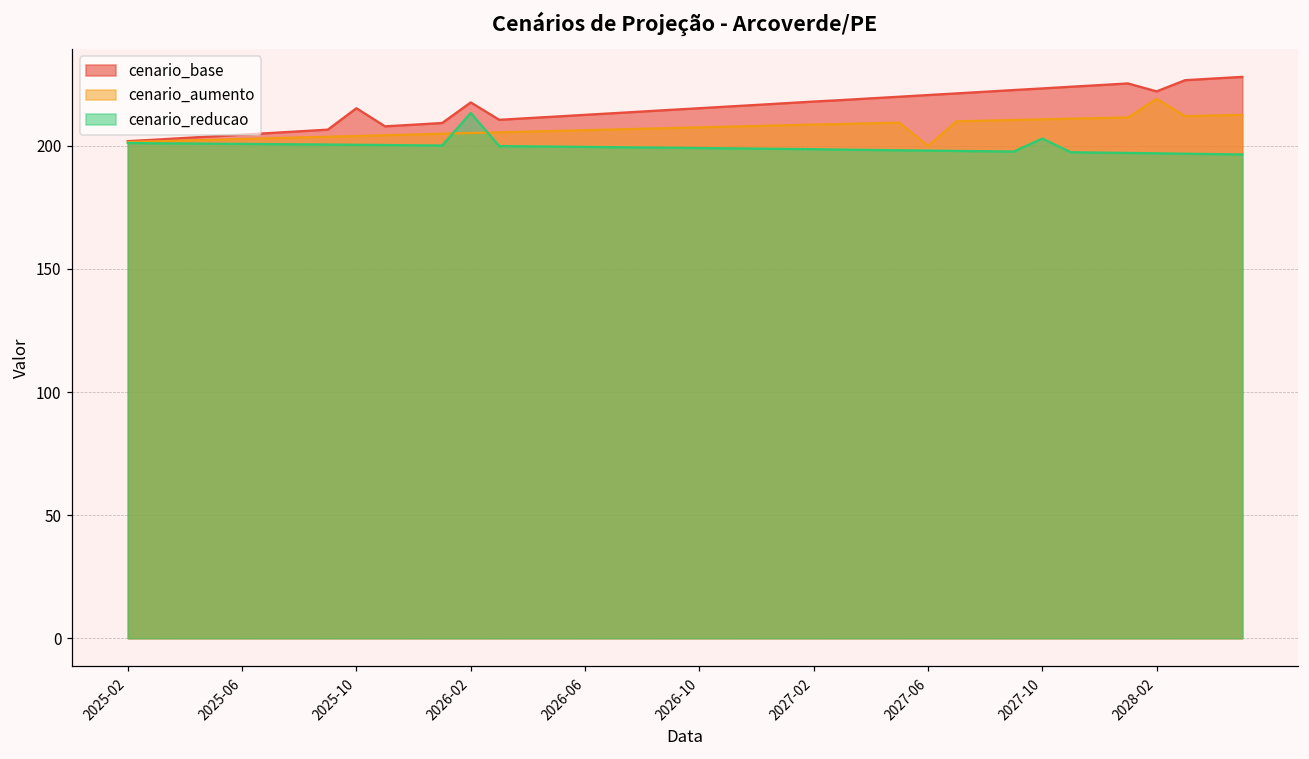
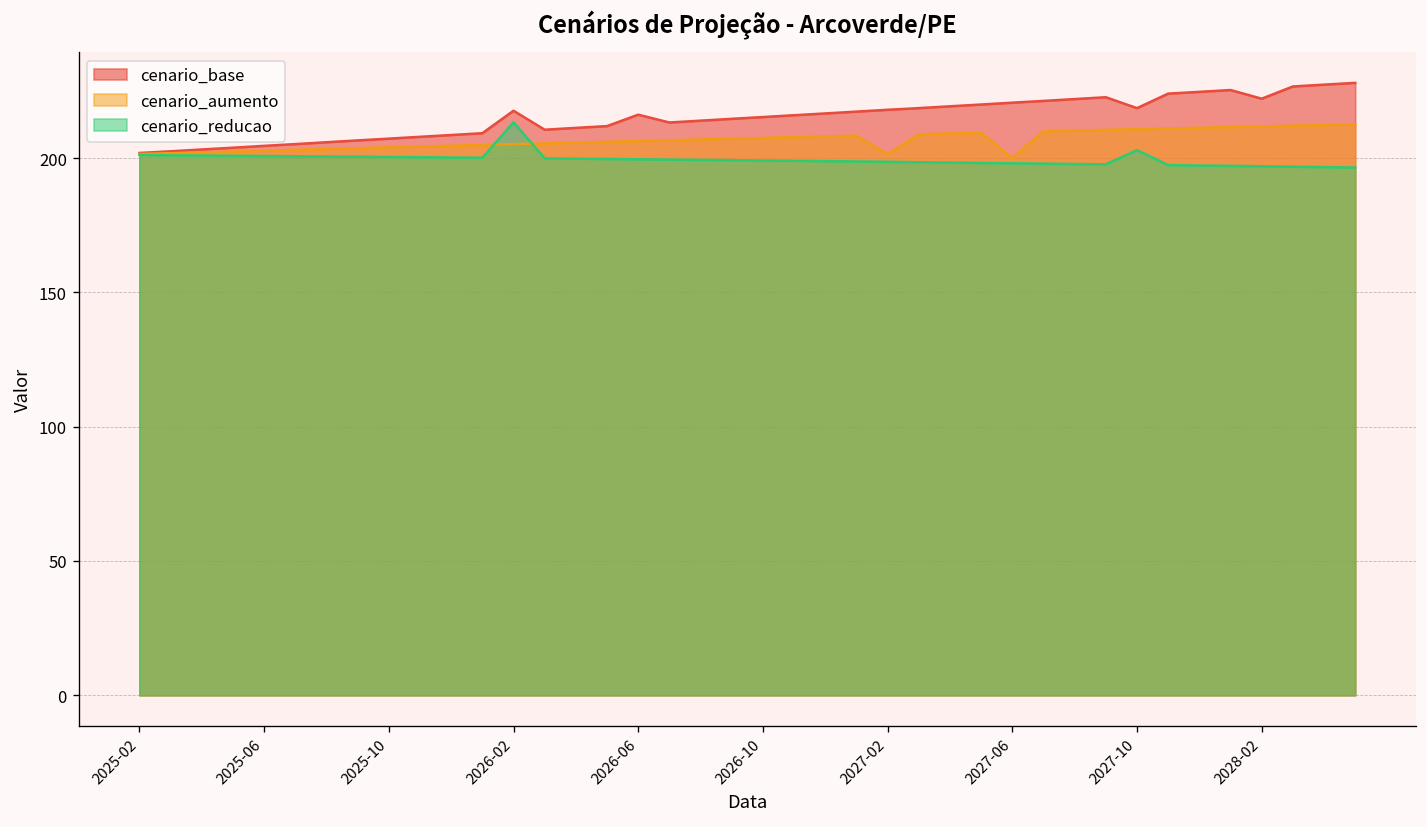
cenario_base, 2025-10: 215 -> 207
cenario_base, 2026-06: 213 -> 216
cenario_aumento, 2027-02: 209 -> 201
cenario_base, 2027-10: 223 -> 219
cenario_aumento, 2028-02: 219 -> 212
